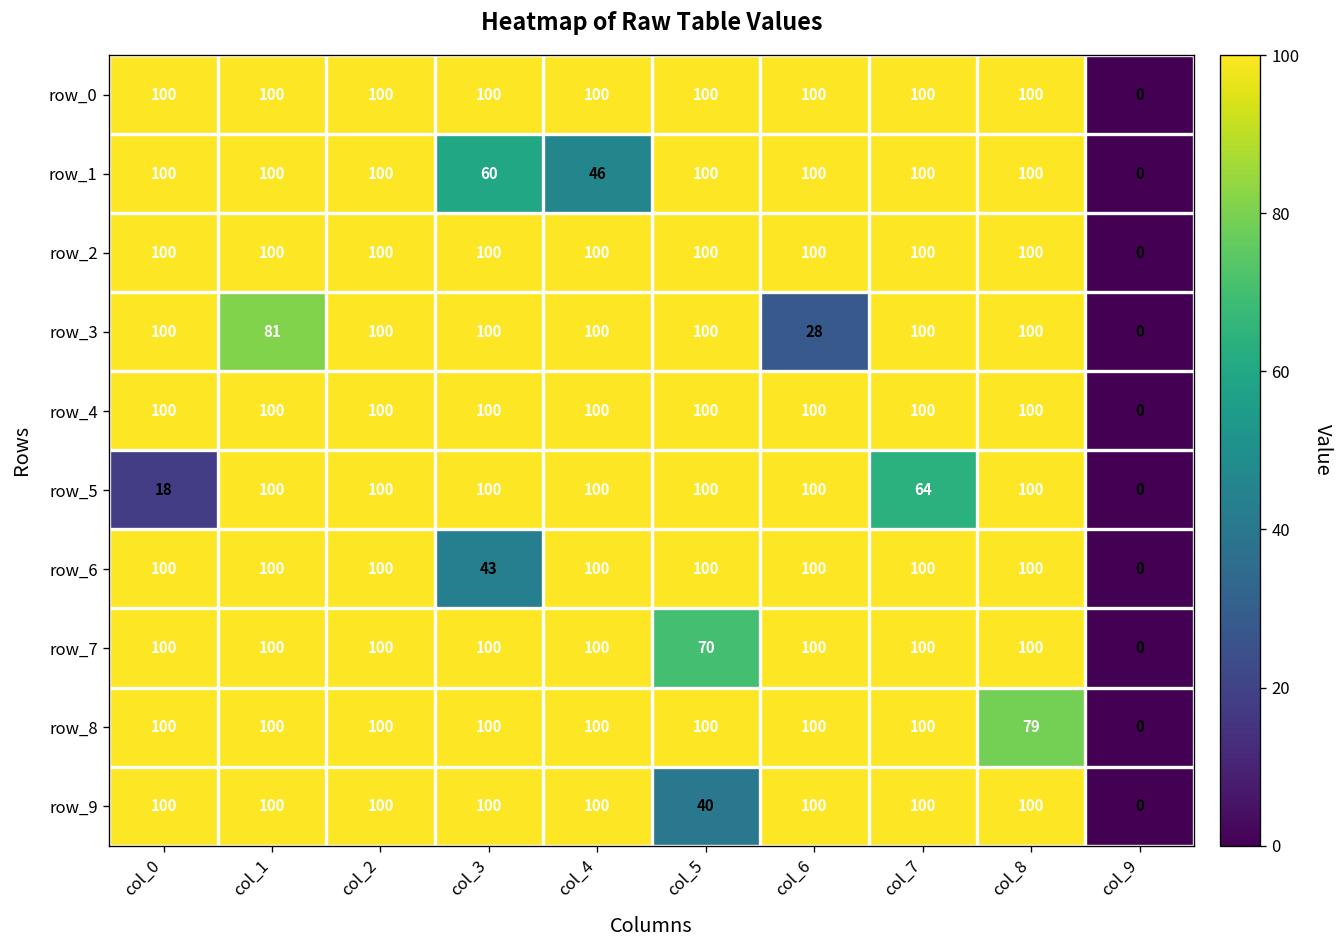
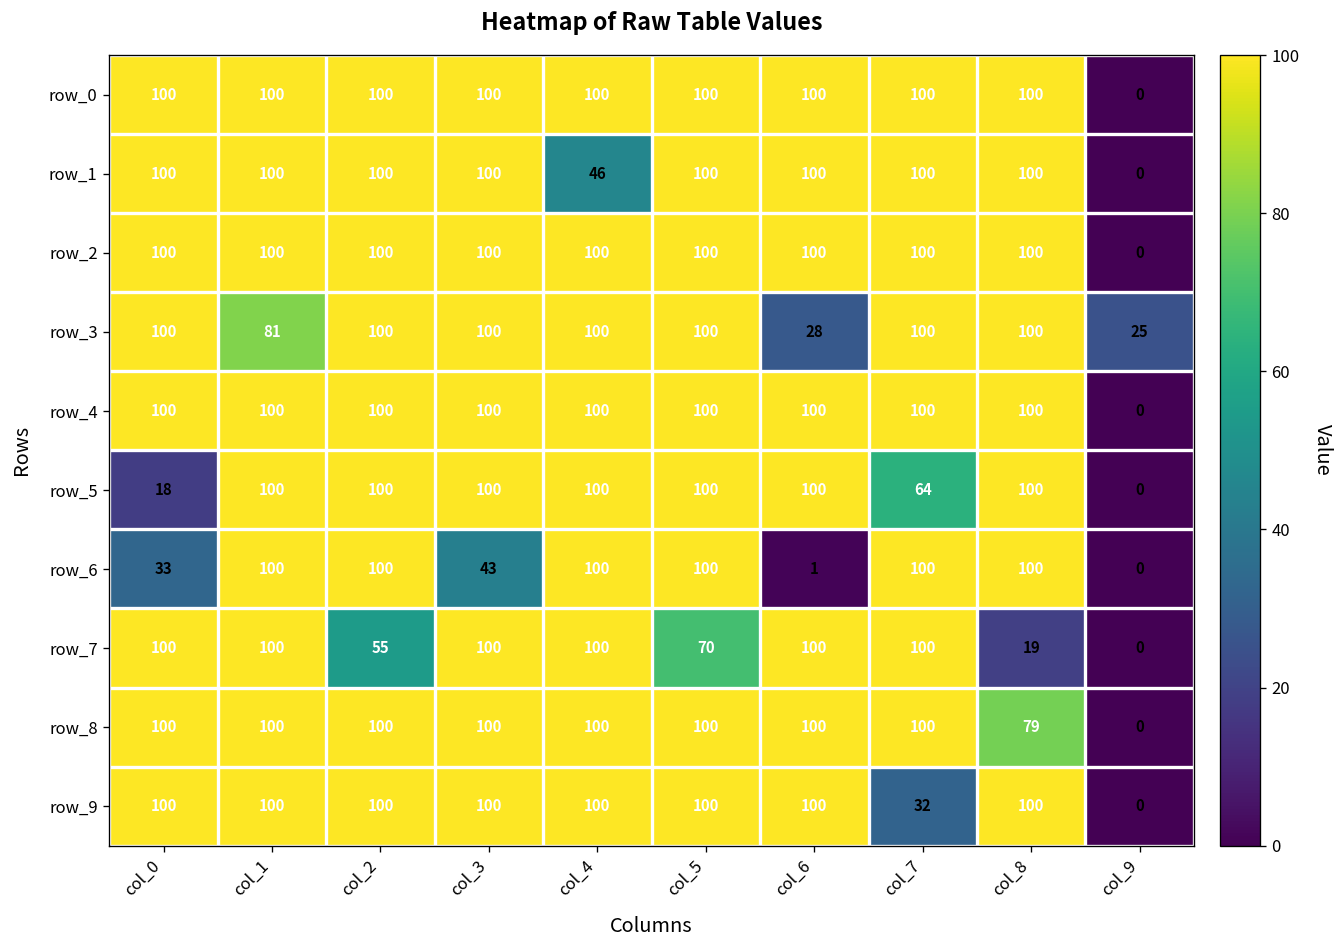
row_1, col_3: 60 -> 100
row_3, col_9: 0 -> 25
row_6, col_0: 100 -> 33
row_6, col_6: 100 -> 1
row_7, col_2: 100 -> 55
row_7, col_8: 100 -> 19
row_9, col_5: 40 -> 100
row_9, col_7: 100 -> 32
